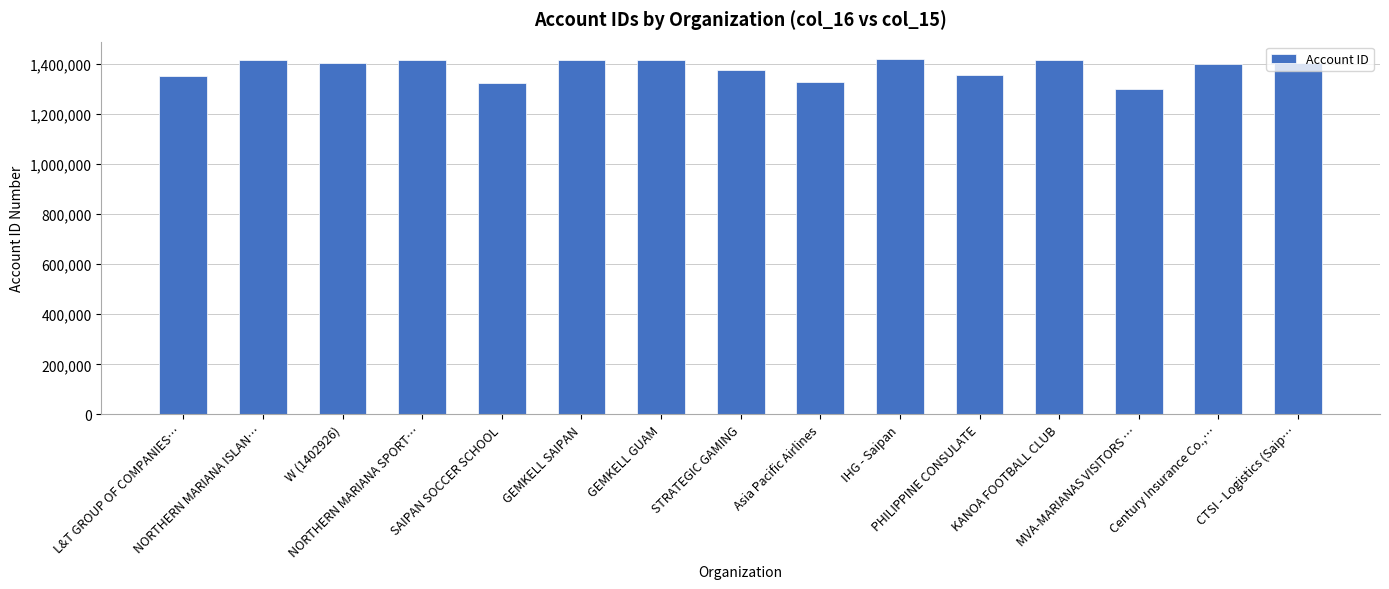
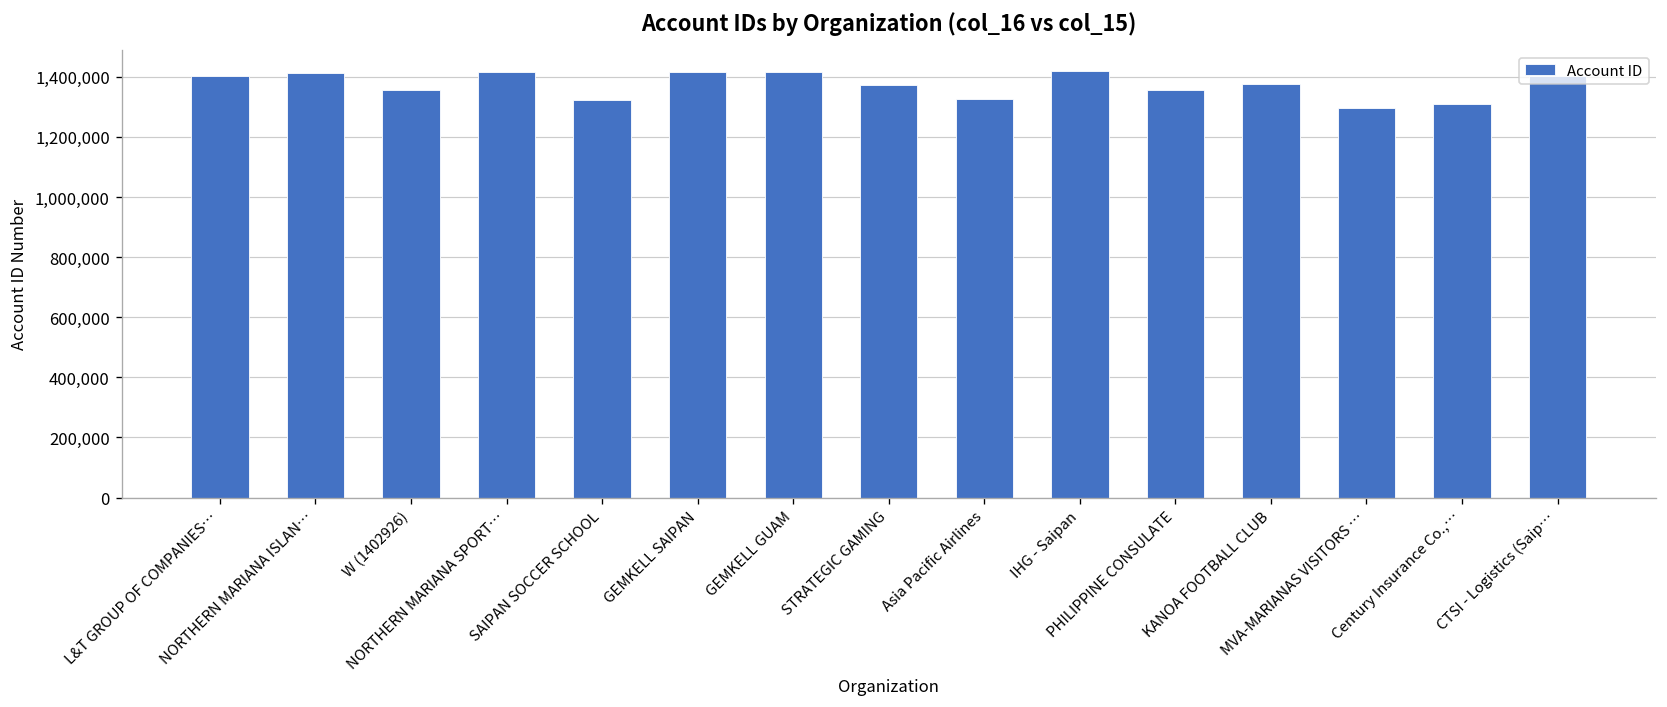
L&T GROUP OF COMPANIES…: 1,350,000 -> 1,400,000
W (1402926): 1,400,000 -> 1,360,000
KANOA FOOTBALL CLUB: 1,410,000 -> 1,380,000
Century Insurance Co.,…: 1,400,000 -> 1,310,000
